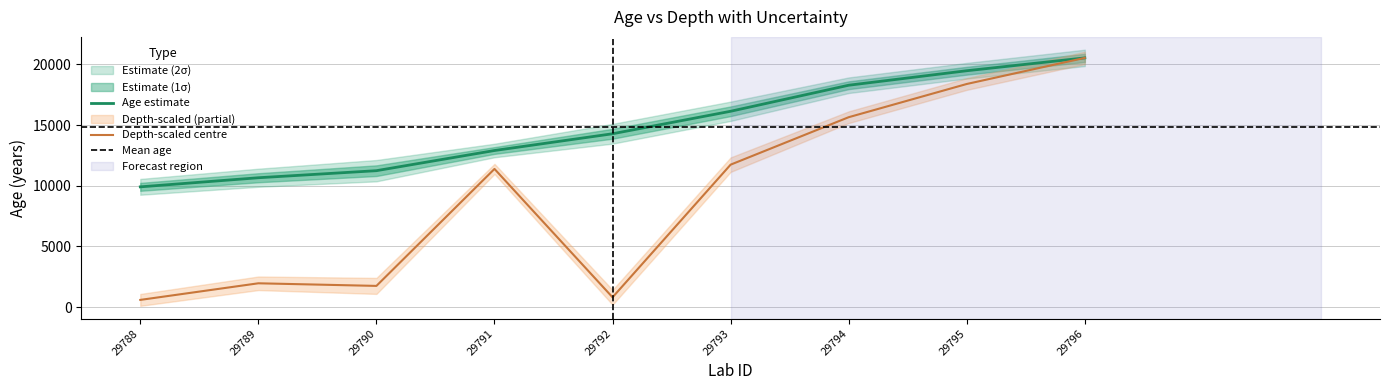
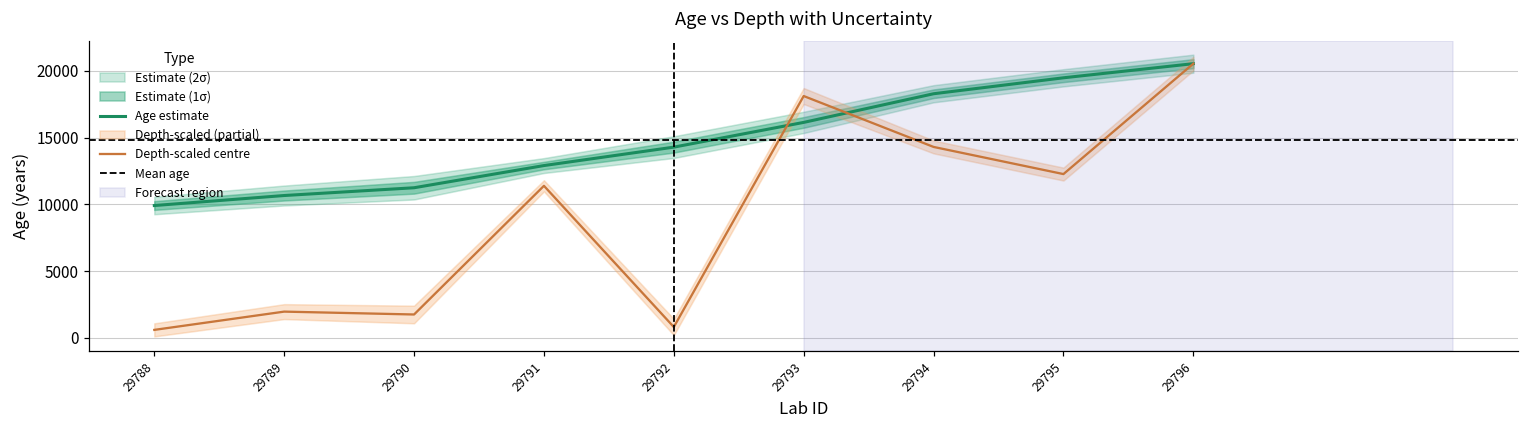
Depth-scaled centre, 29793: 11700 -> 18100
Depth-scaled centre, 29794: 15600 -> 14300
Depth-scaled centre, 29795: 18400 -> 12300
